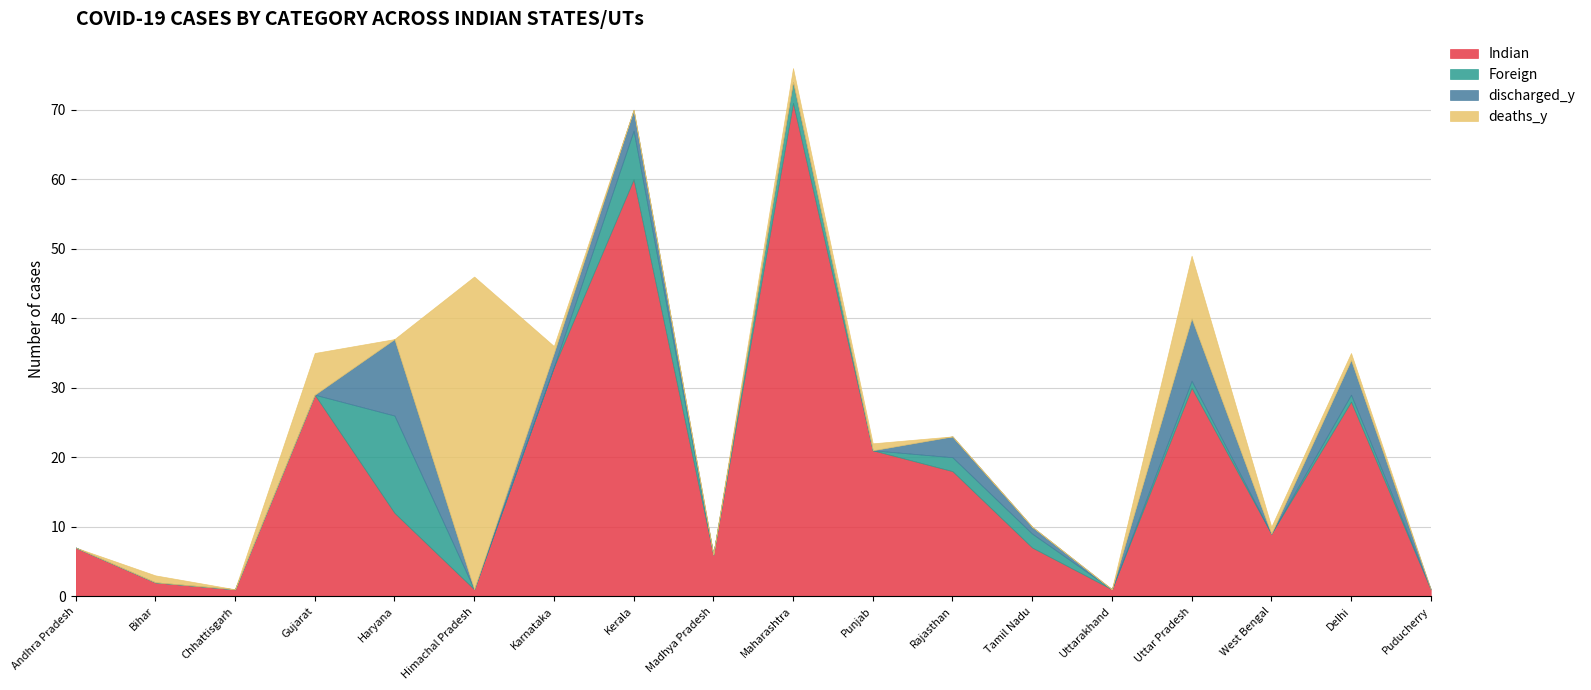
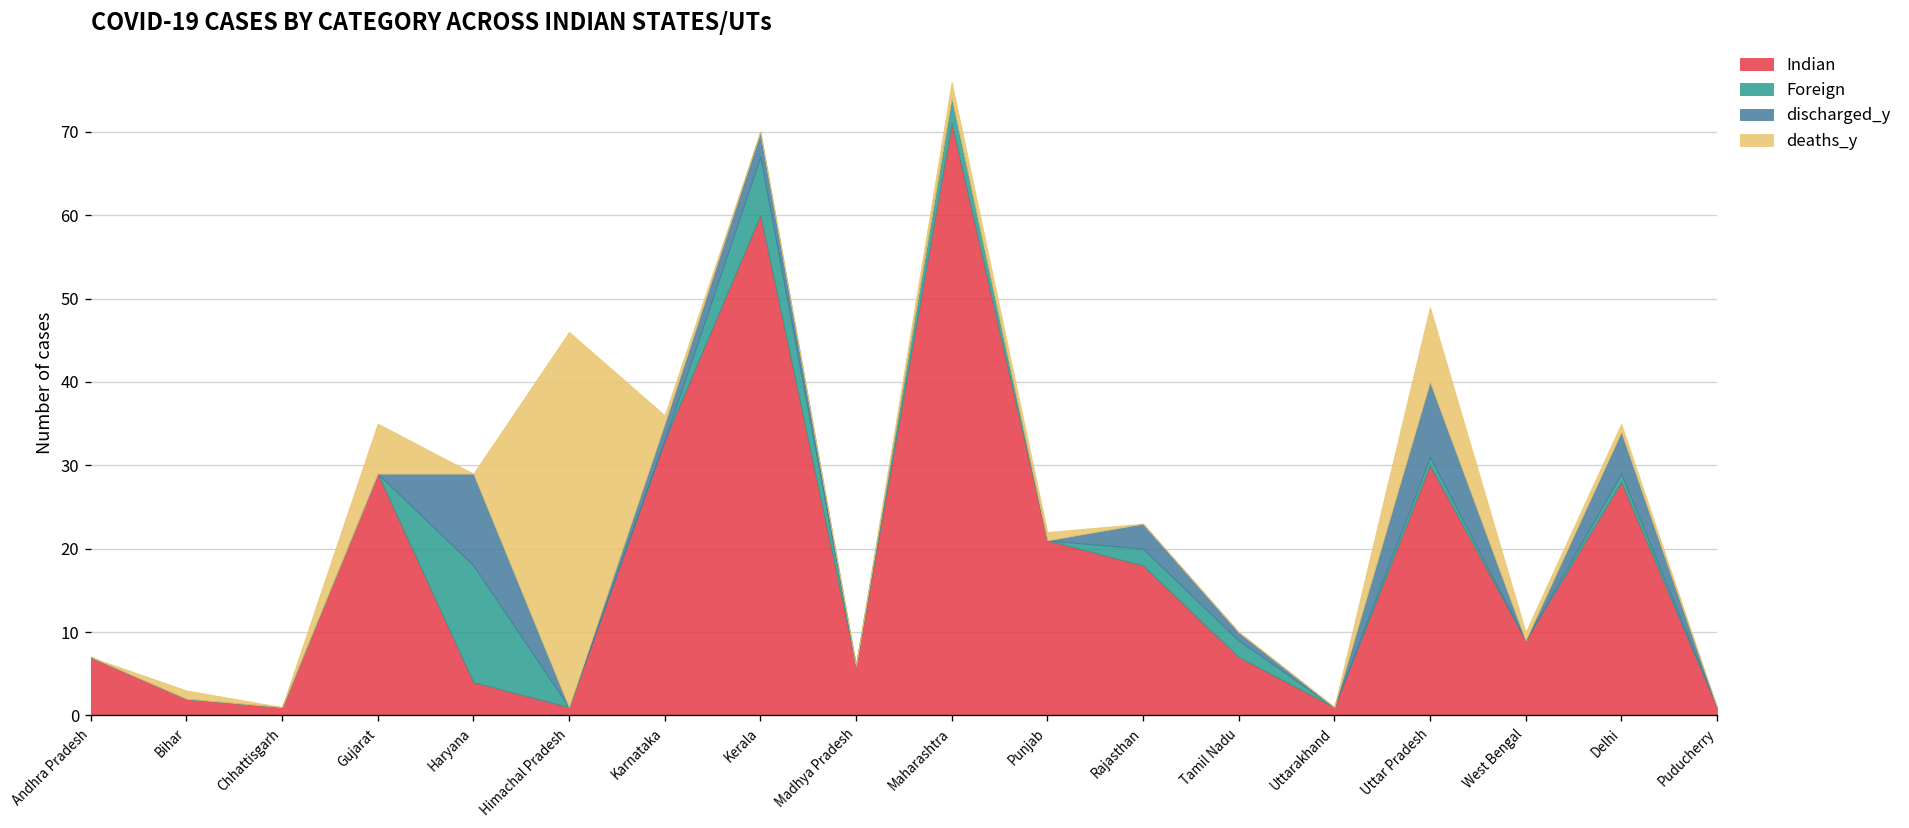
Indian, Haryana: 12 -> 4
